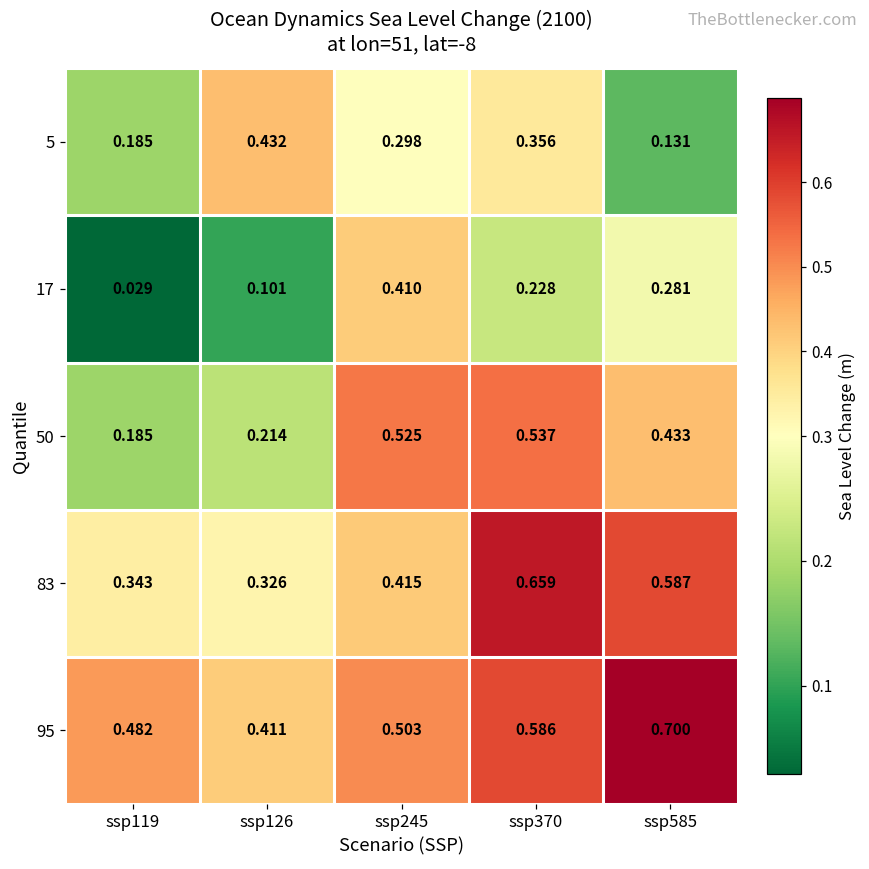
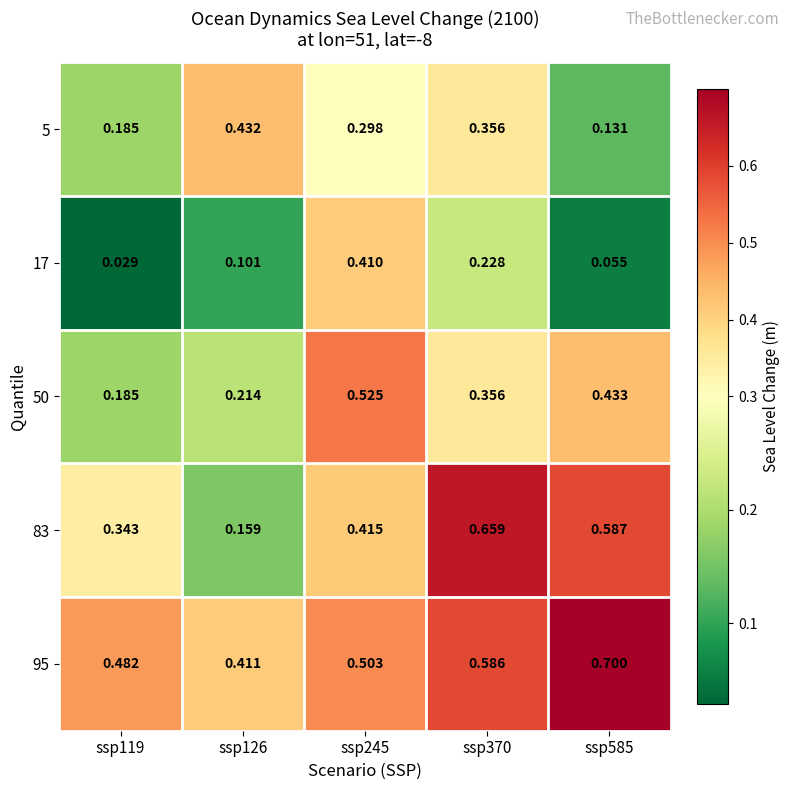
17, ssp585: 0.281 -> 0.055
50, ssp370: 0.537 -> 0.356
83, ssp126: 0.326 -> 0.159
